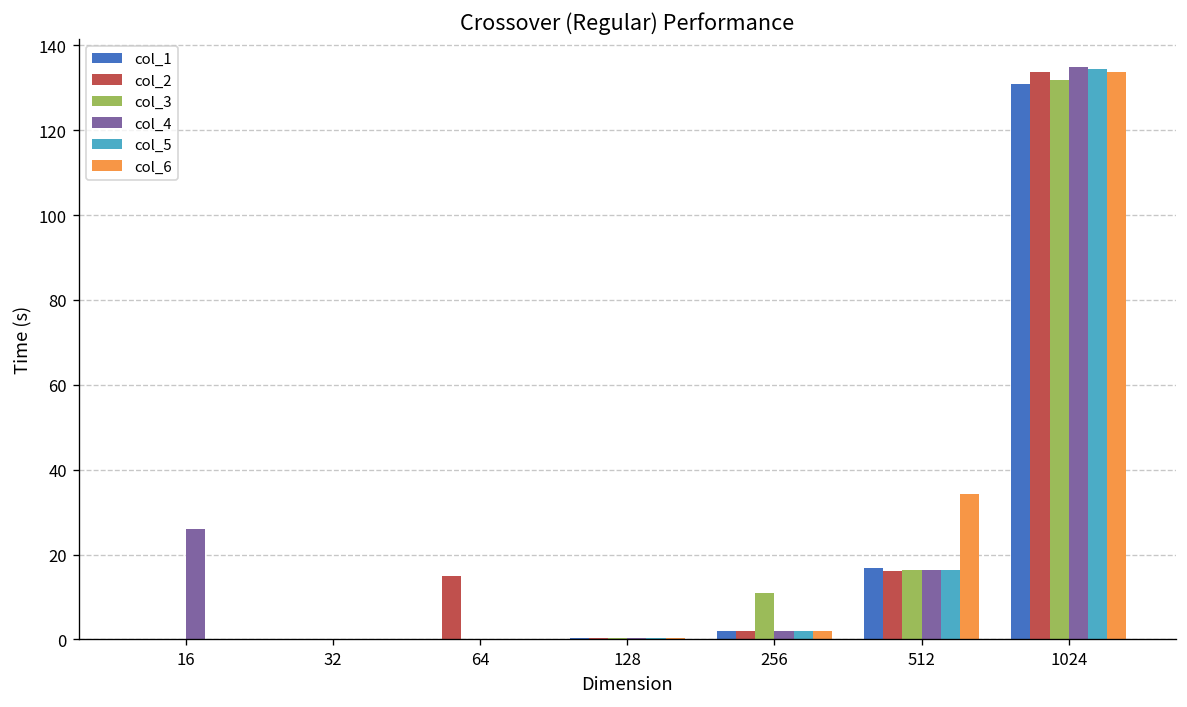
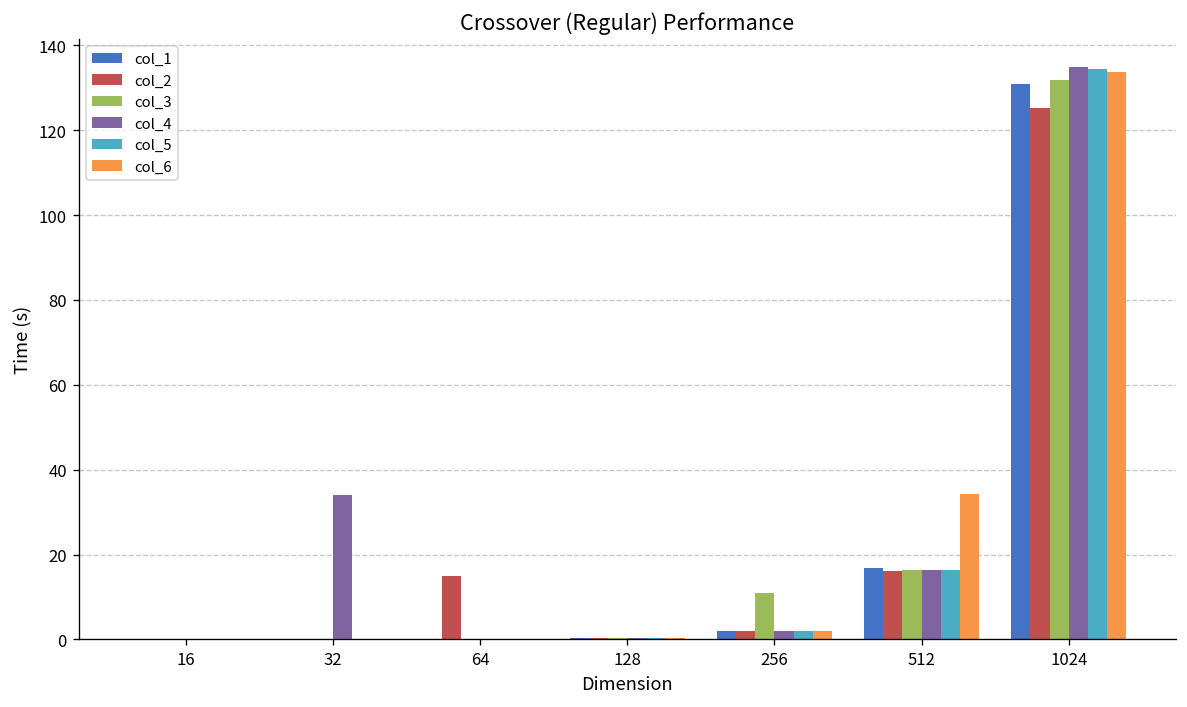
col_4, 16: 26 -> 0
col_4, 32: 0 -> 34
col_2, 1024: 134 -> 125
